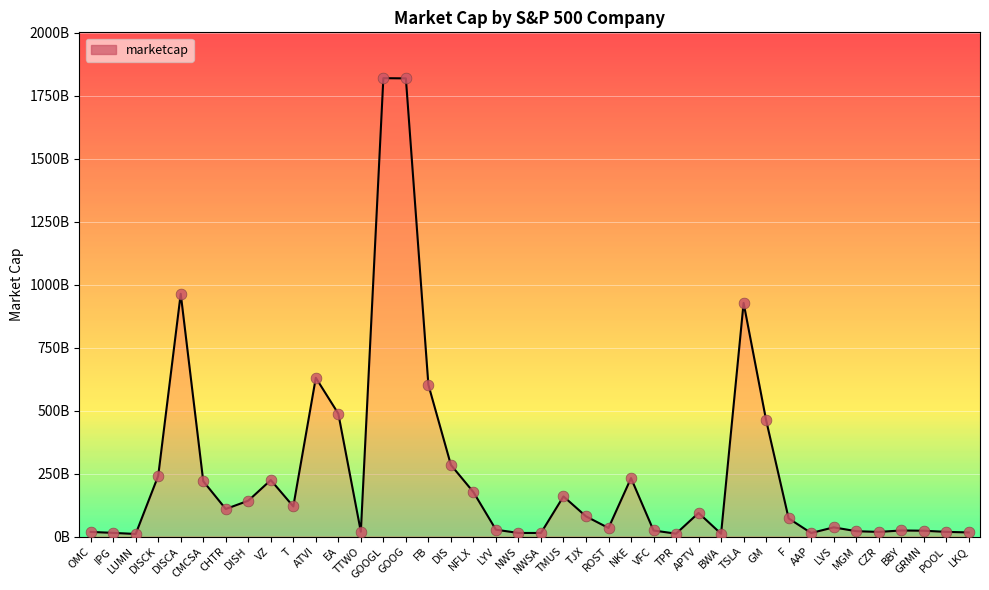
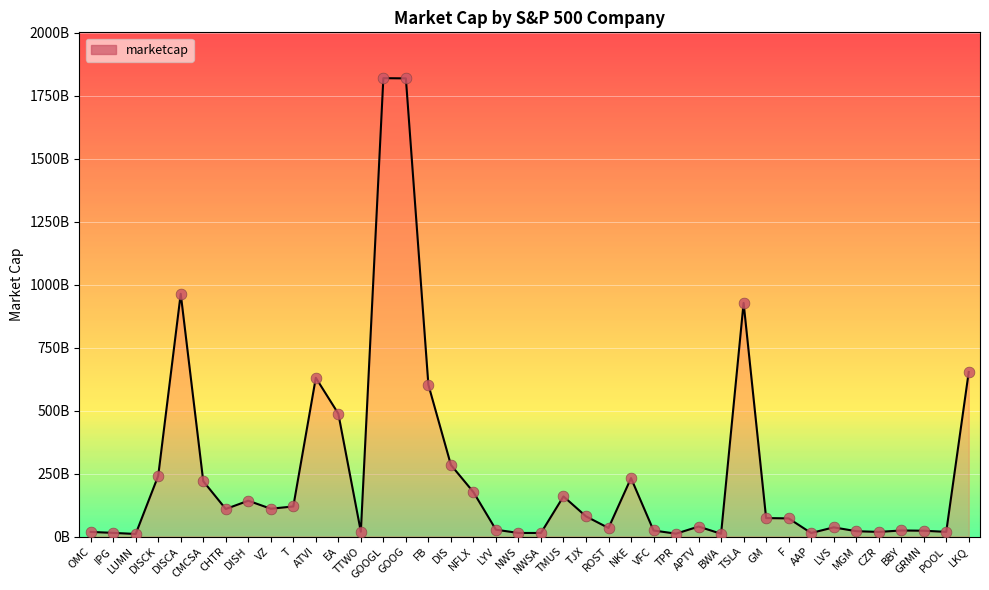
VZ: 220000000000 -> 110000000000
APTV: 90000000000 -> 40000000000
GM: 460000000000 -> 70000000000
LKQ: 20000000000 -> 650000000000
